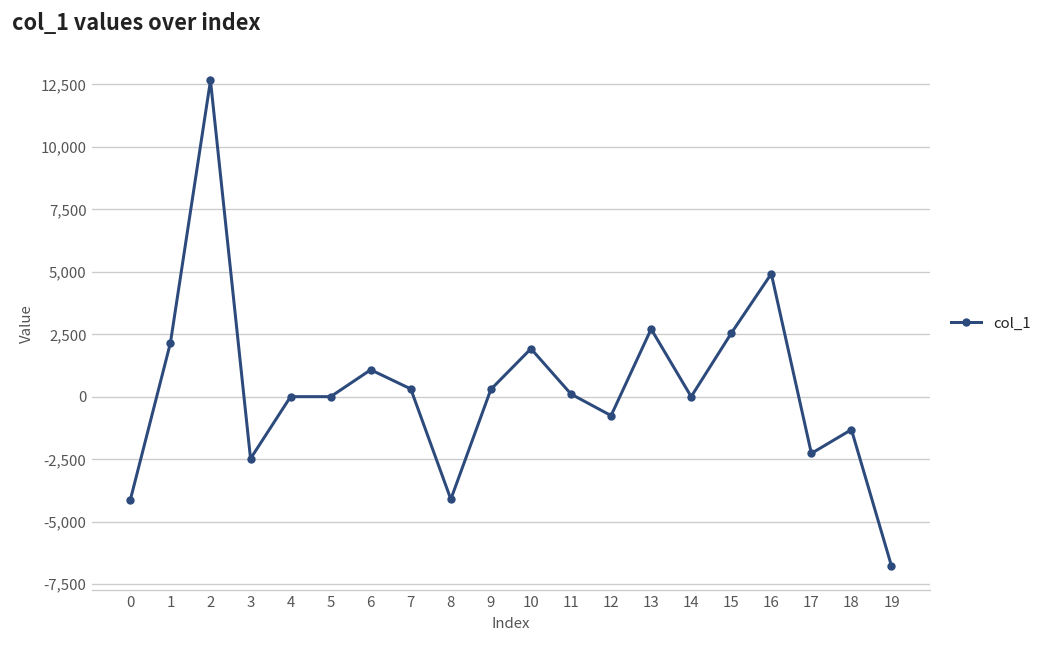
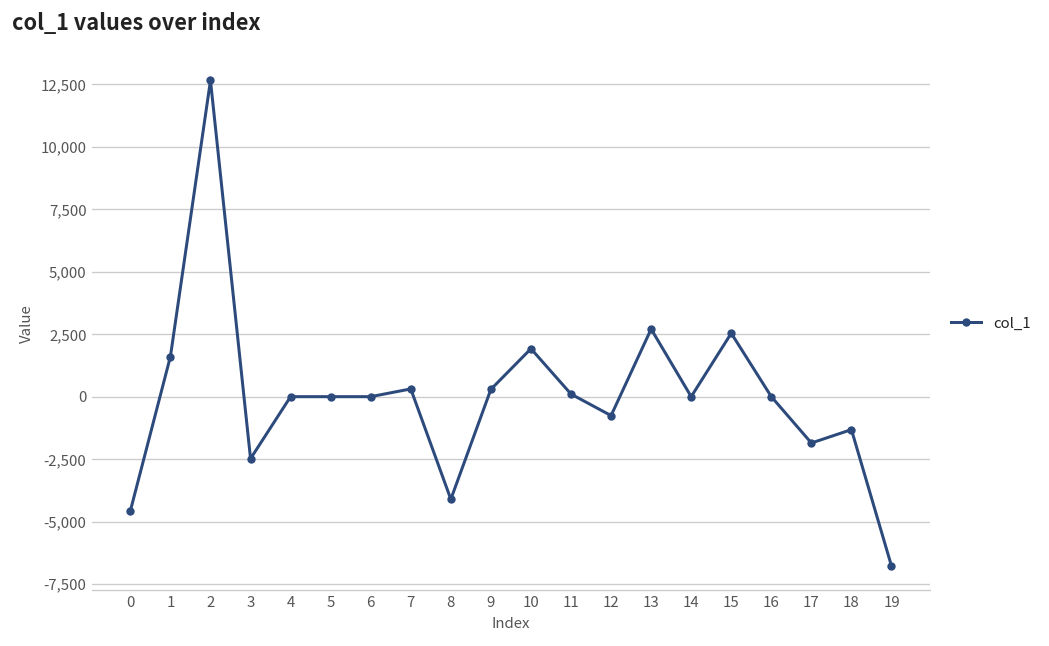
0: -4,100 -> -4,600
1: 2,200 -> 1,600
6: 1,100 -> 0
16: 4,900 -> 0
17: -2,300 -> -1,900
